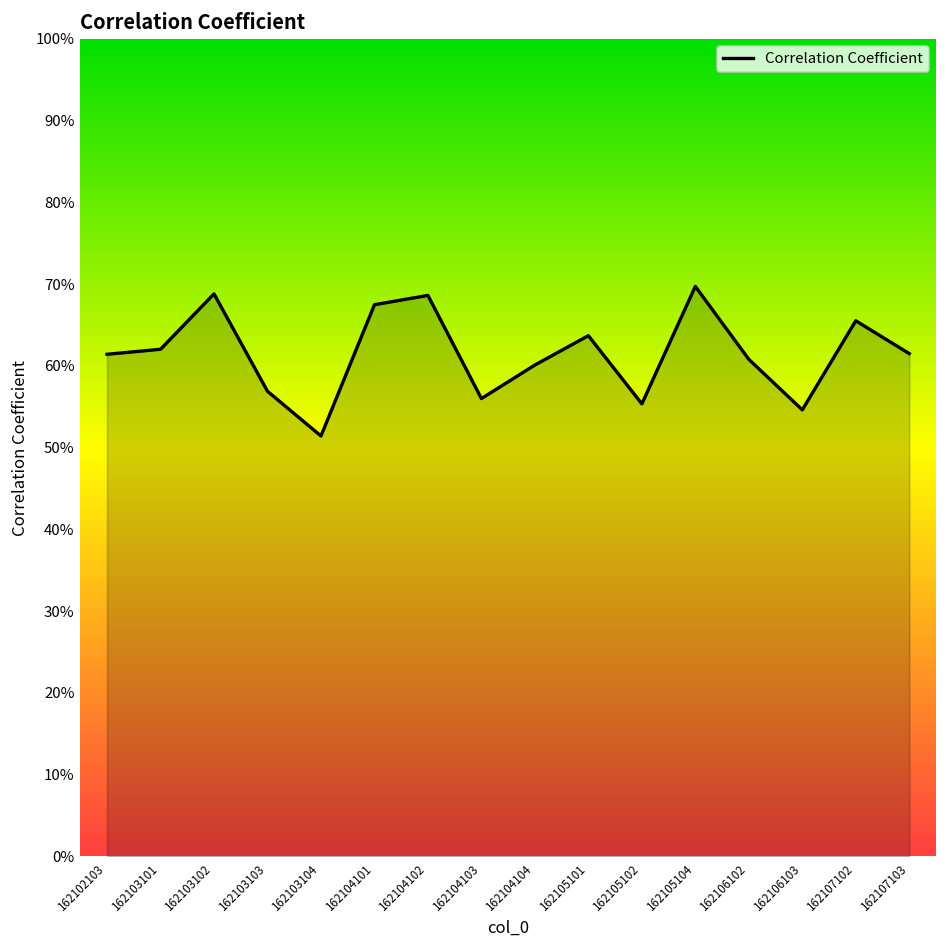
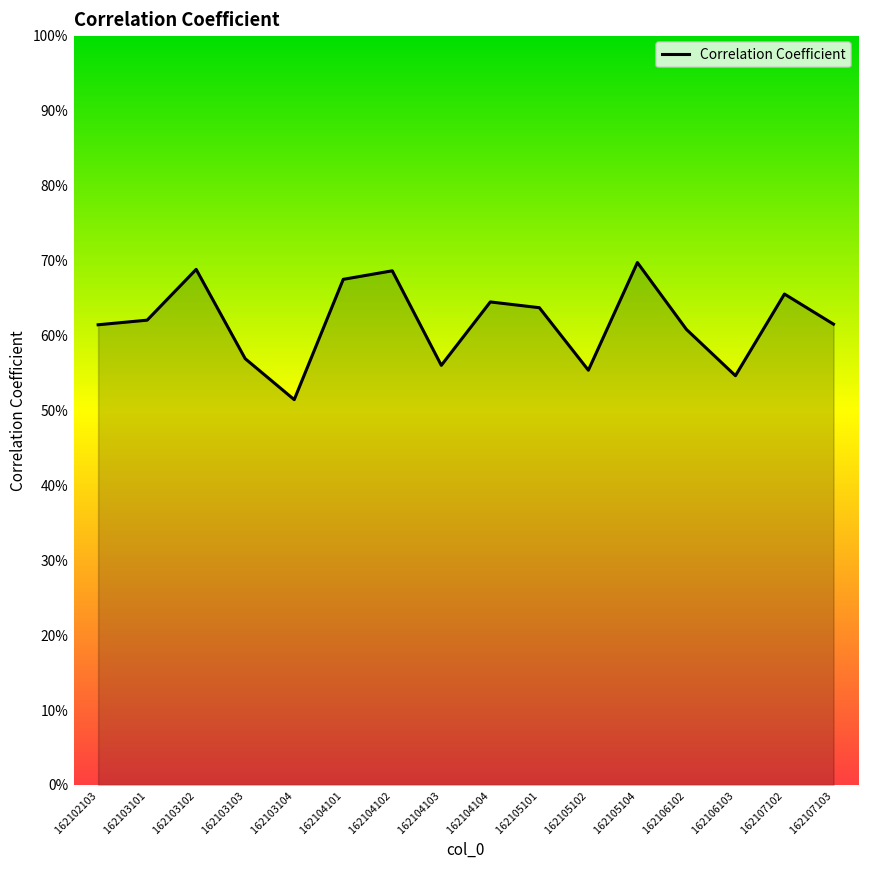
162104104: 60% -> 64%
